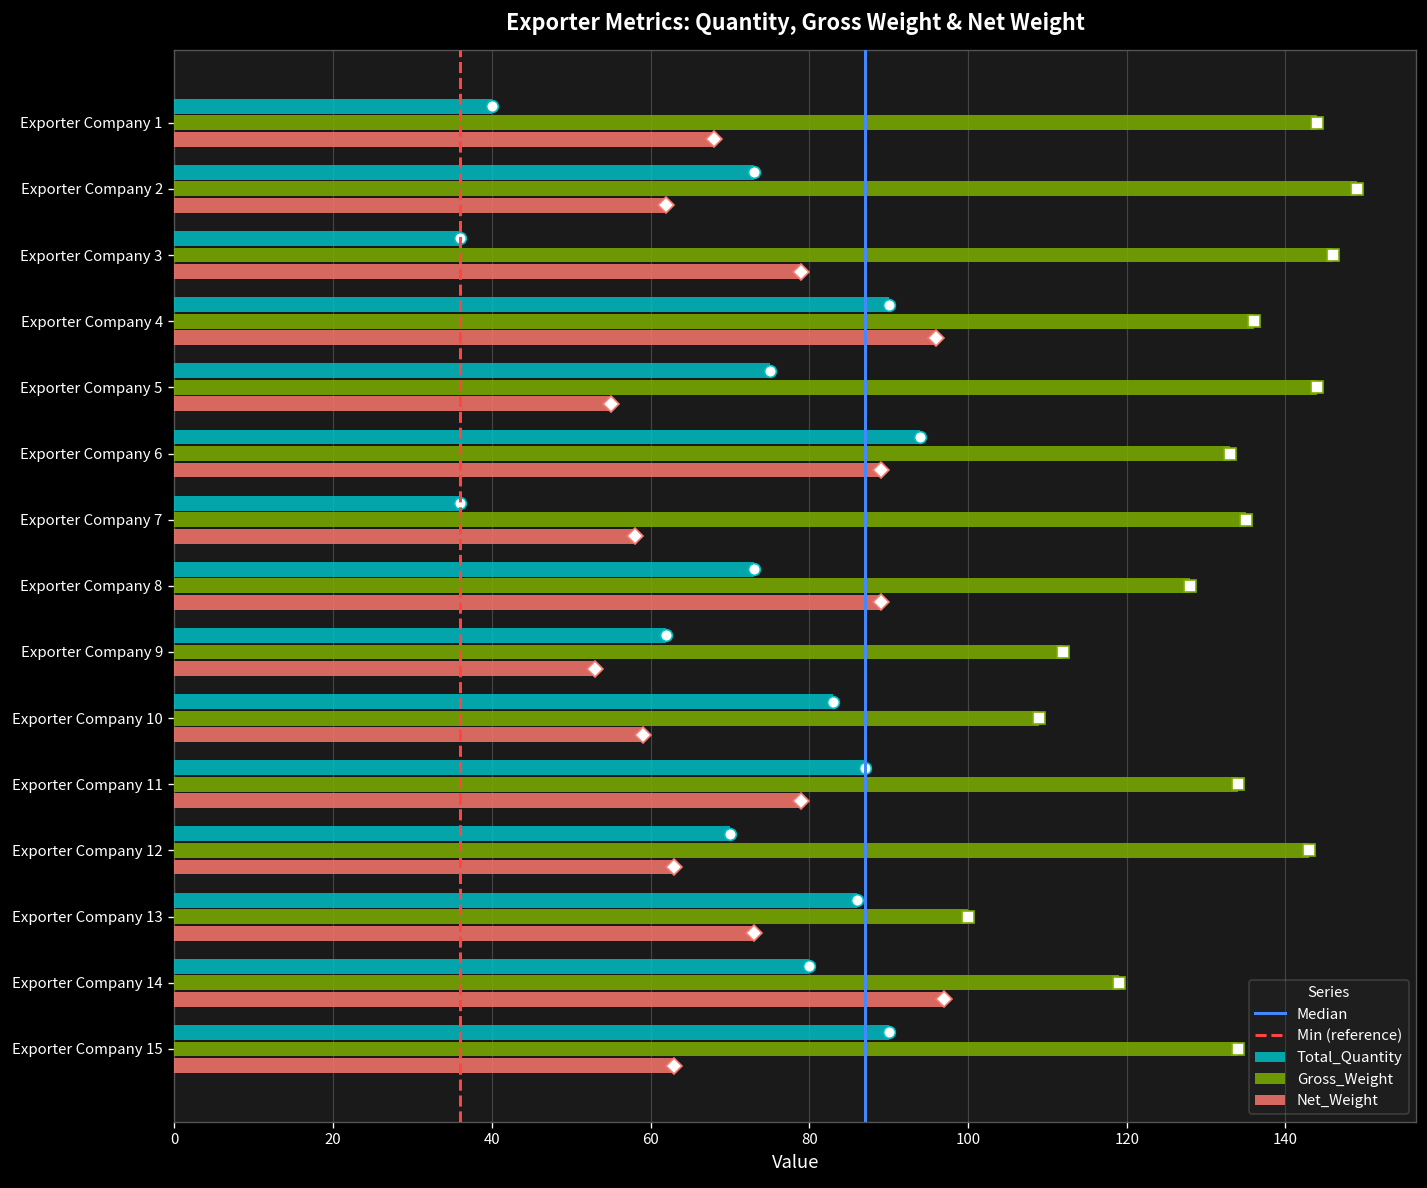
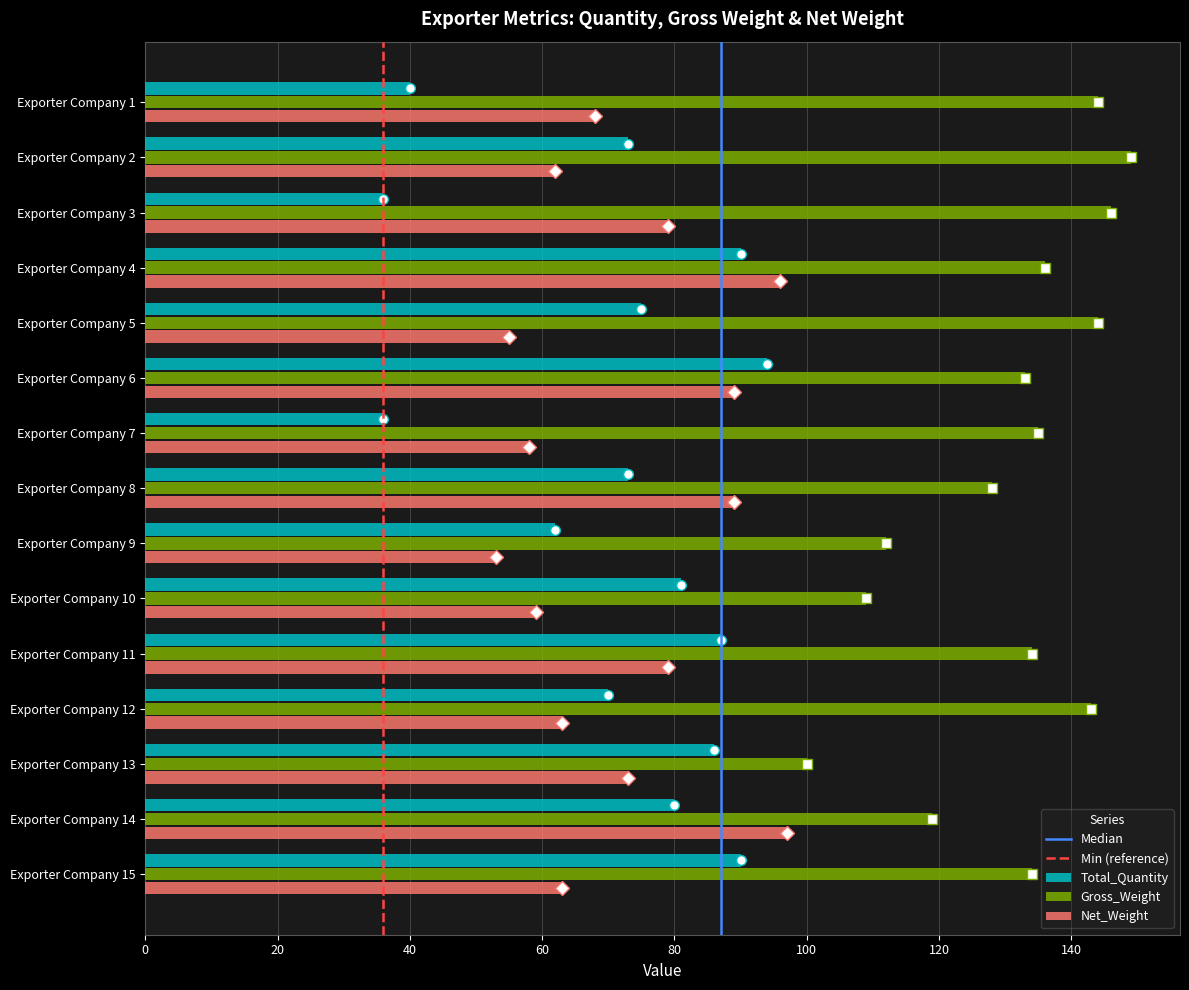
Total_Quantity, Exporter Company 10: 83 -> 81
